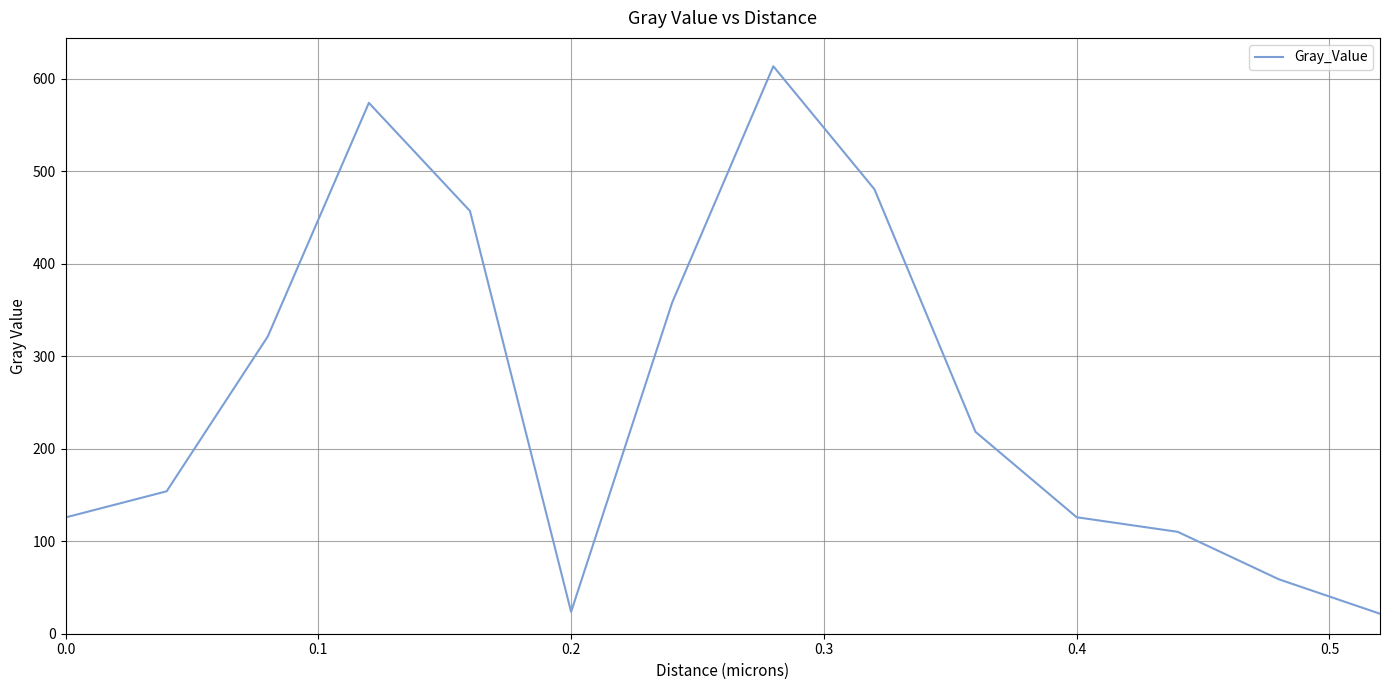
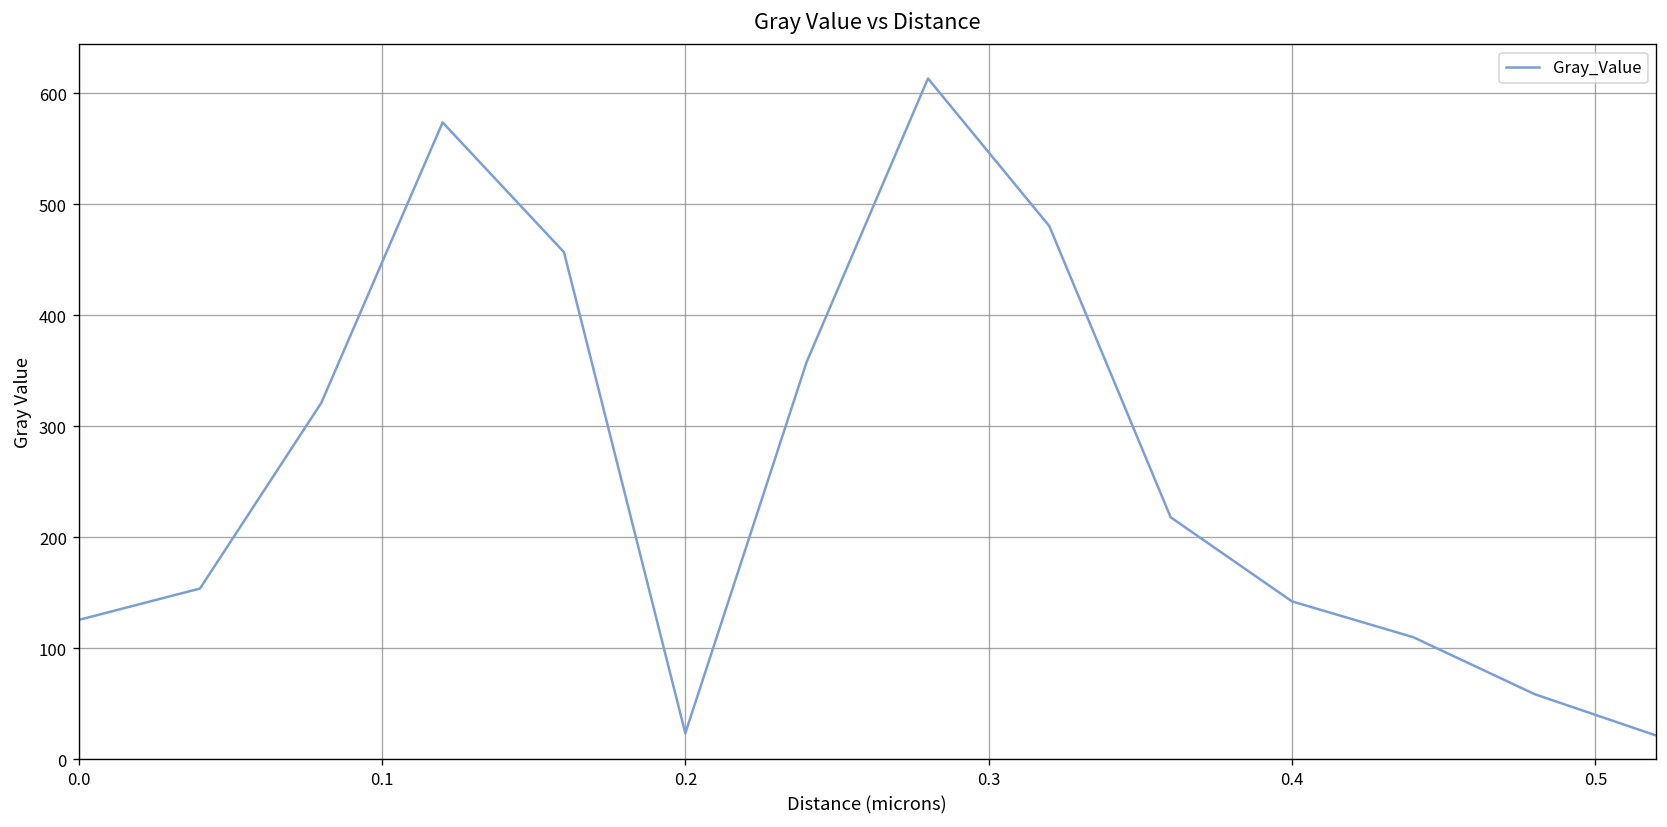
0.4: 130 -> 140
